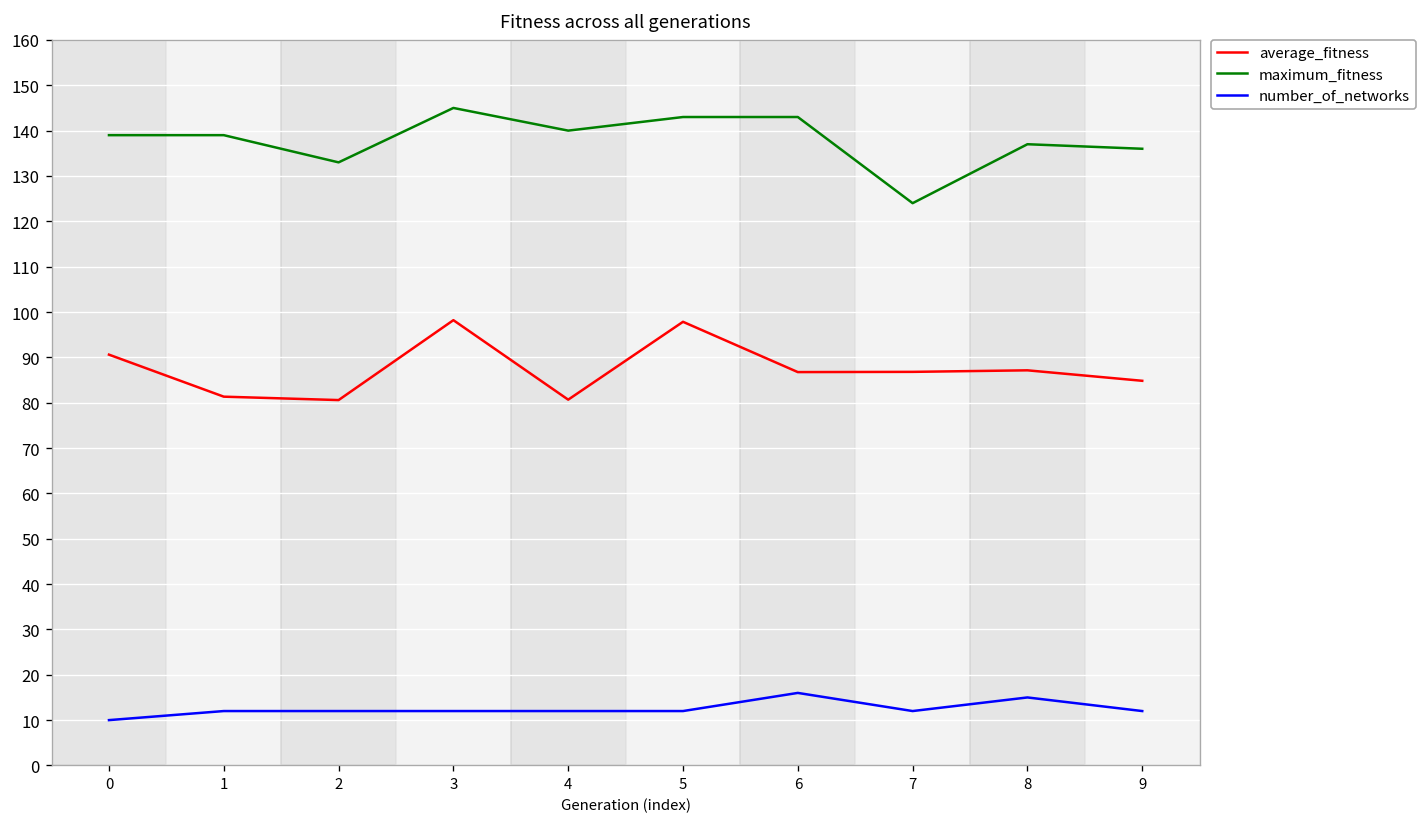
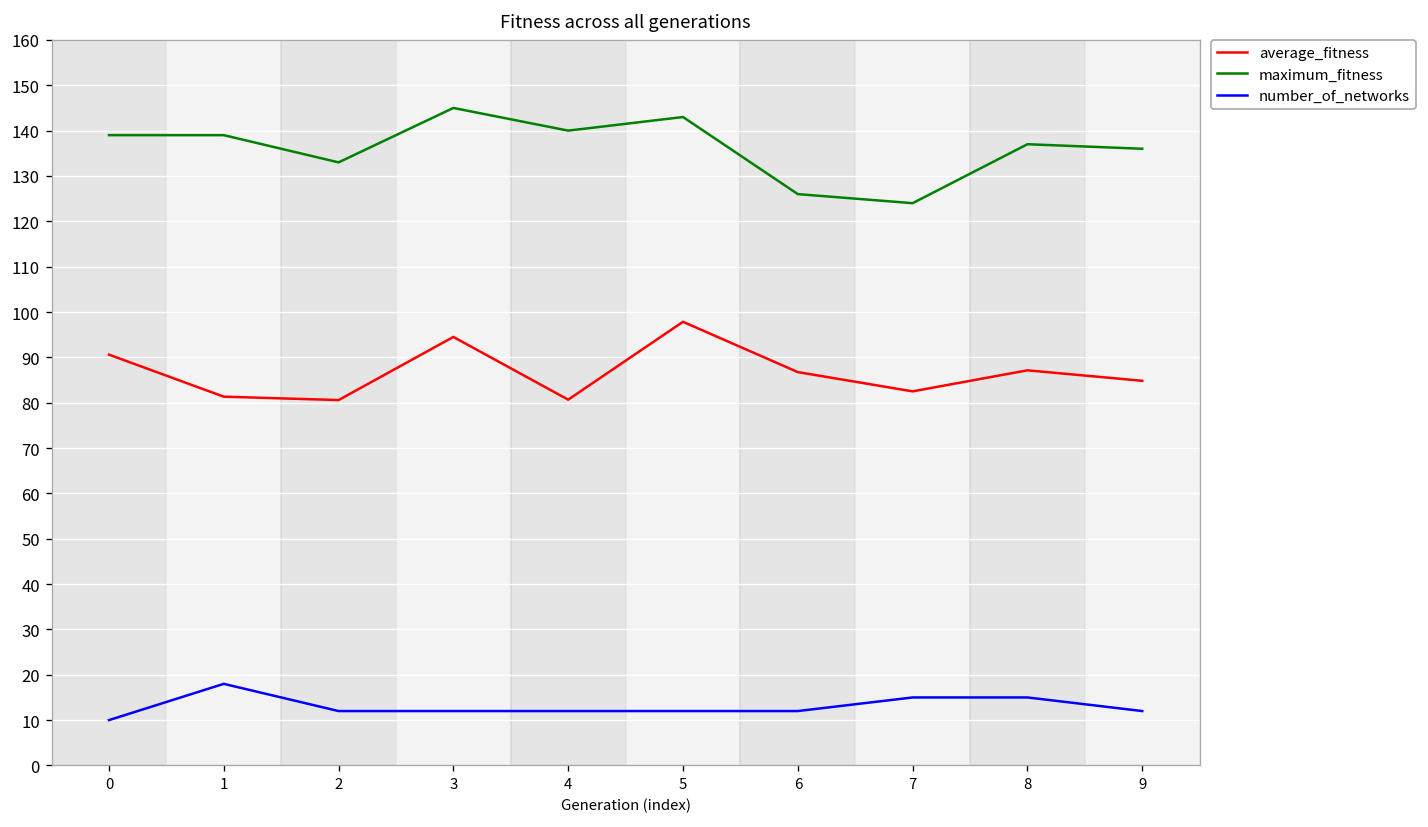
number_of_networks, 1: 12 -> 18
average_fitness, 3: 98 -> 95
maximum_fitness, 6: 143 -> 126
number_of_networks, 6: 16 -> 12
average_fitness, 7: 87 -> 83
number_of_networks, 7: 12 -> 15
